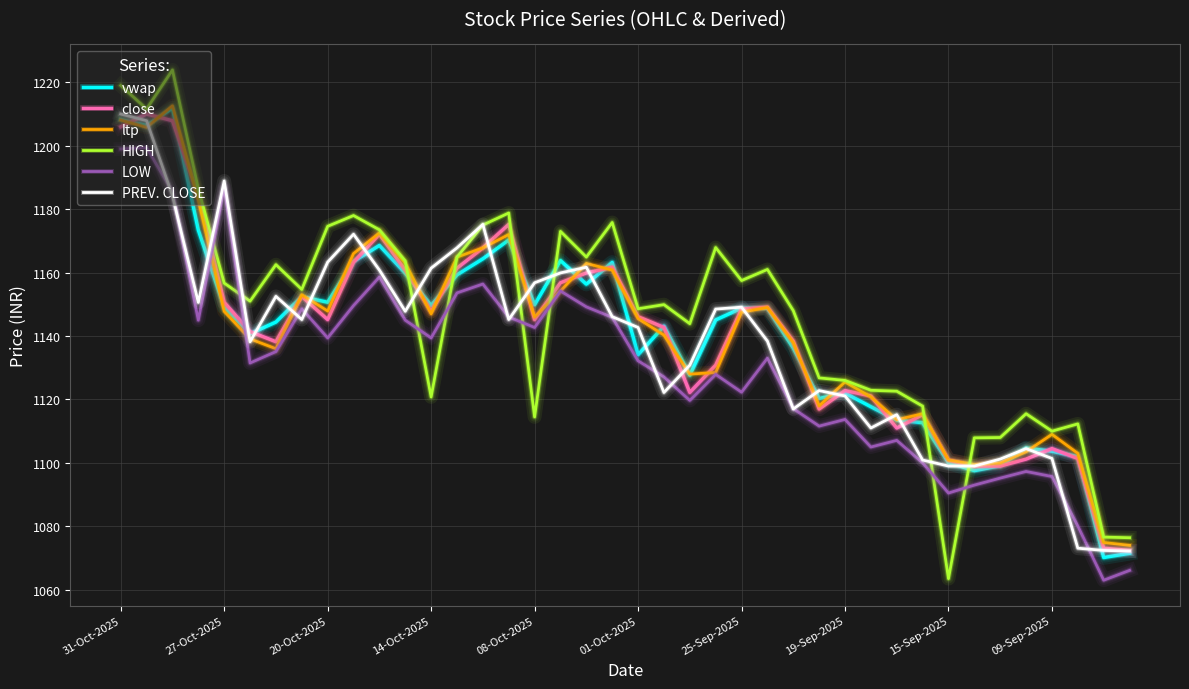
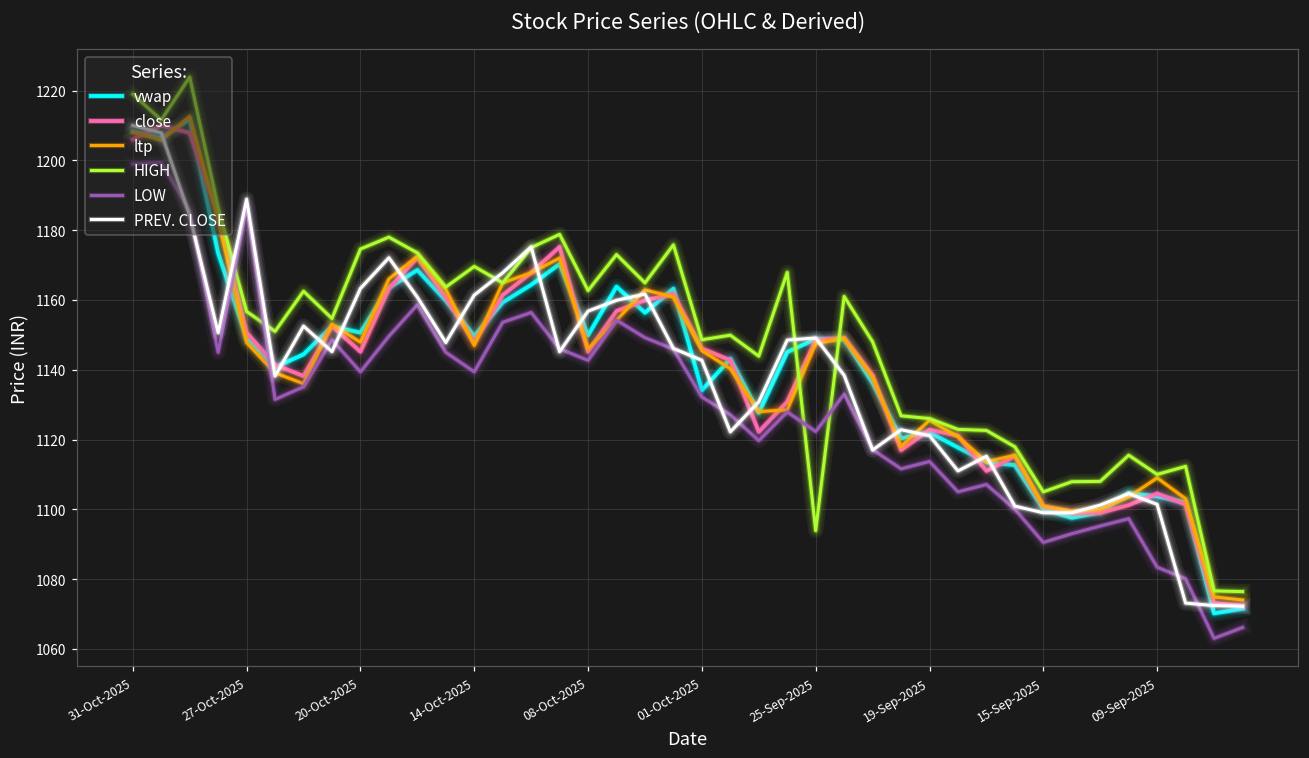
HIGH, 14-Oct-2025: 1121 -> 1170
HIGH, 08-Oct-2025: 1115 -> 1163
HIGH, 25-Sep-2025: 1158 -> 1094
HIGH, 15-Sep-2025: 1064 -> 1105
LOW, 09-Sep-2025: 1096 -> 1083
